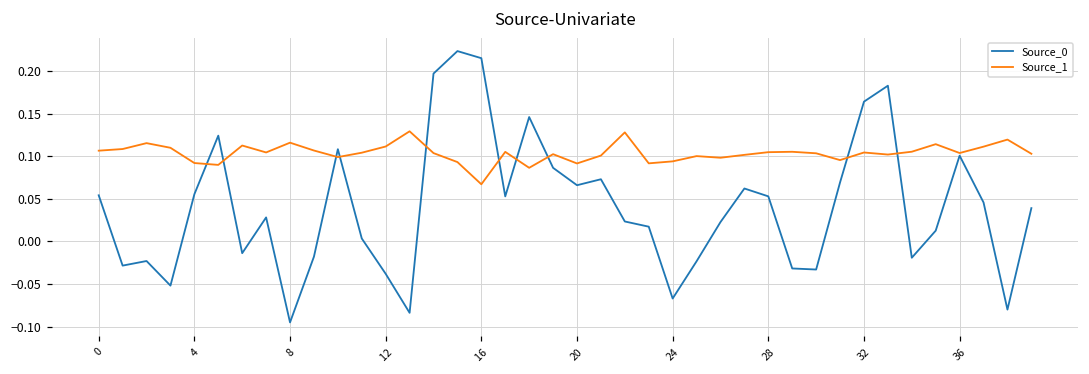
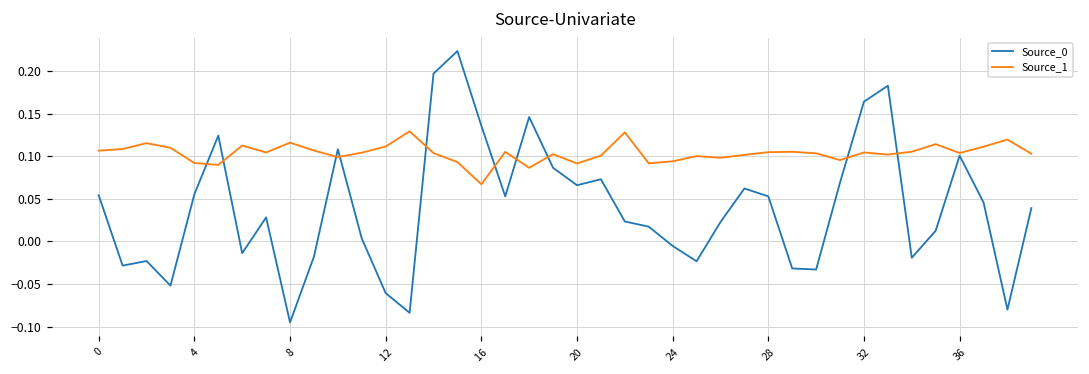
Source_0, 12: -0.04 -> -0.06
Source_0, 16: 0.22 -> 0.14
Source_0, 24: -0.07 -> -0.01
